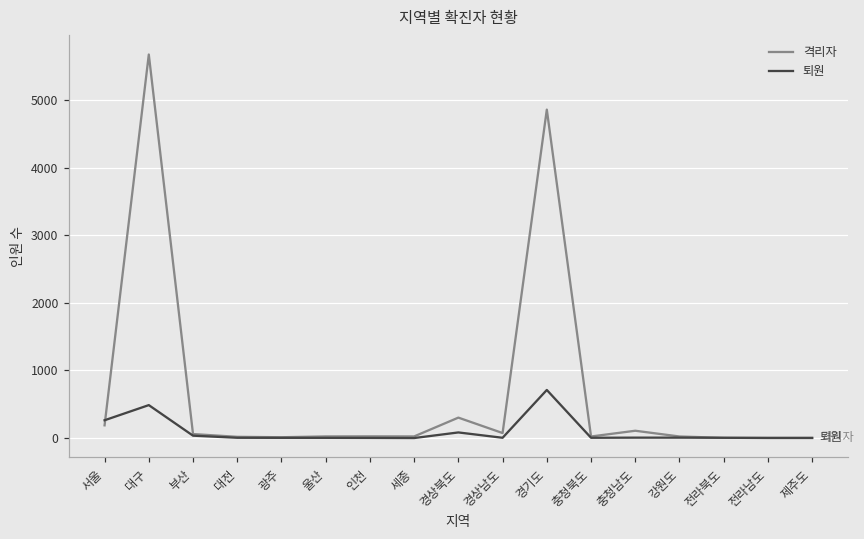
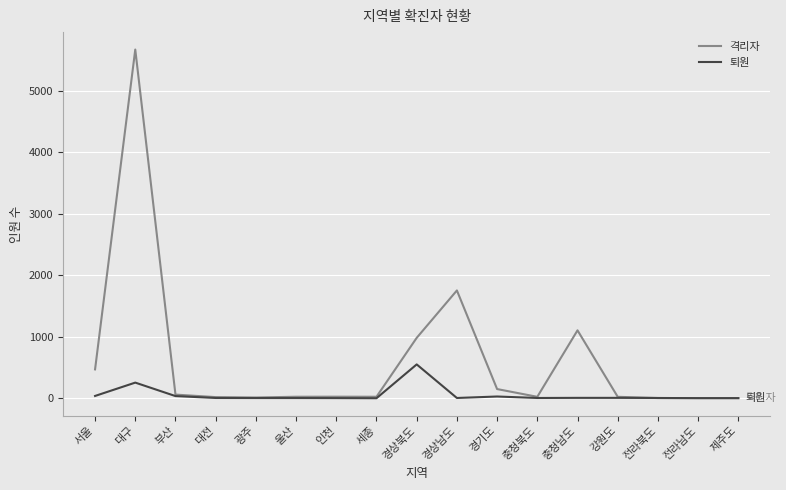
격리자, 서울: 200 -> 500
퇴원, 서울: 300 -> 0
퇴원, 대구: 500 -> 300
격리자, 경상북도: 300 -> 1000
퇴원, 경상북도: 100 -> 600
격리자, 경상남도: 100 -> 1800
격리자, 경기도: 4900 -> 100
퇴원, 경기도: 700 -> 0
격리자, 충청남도: 100 -> 1100
